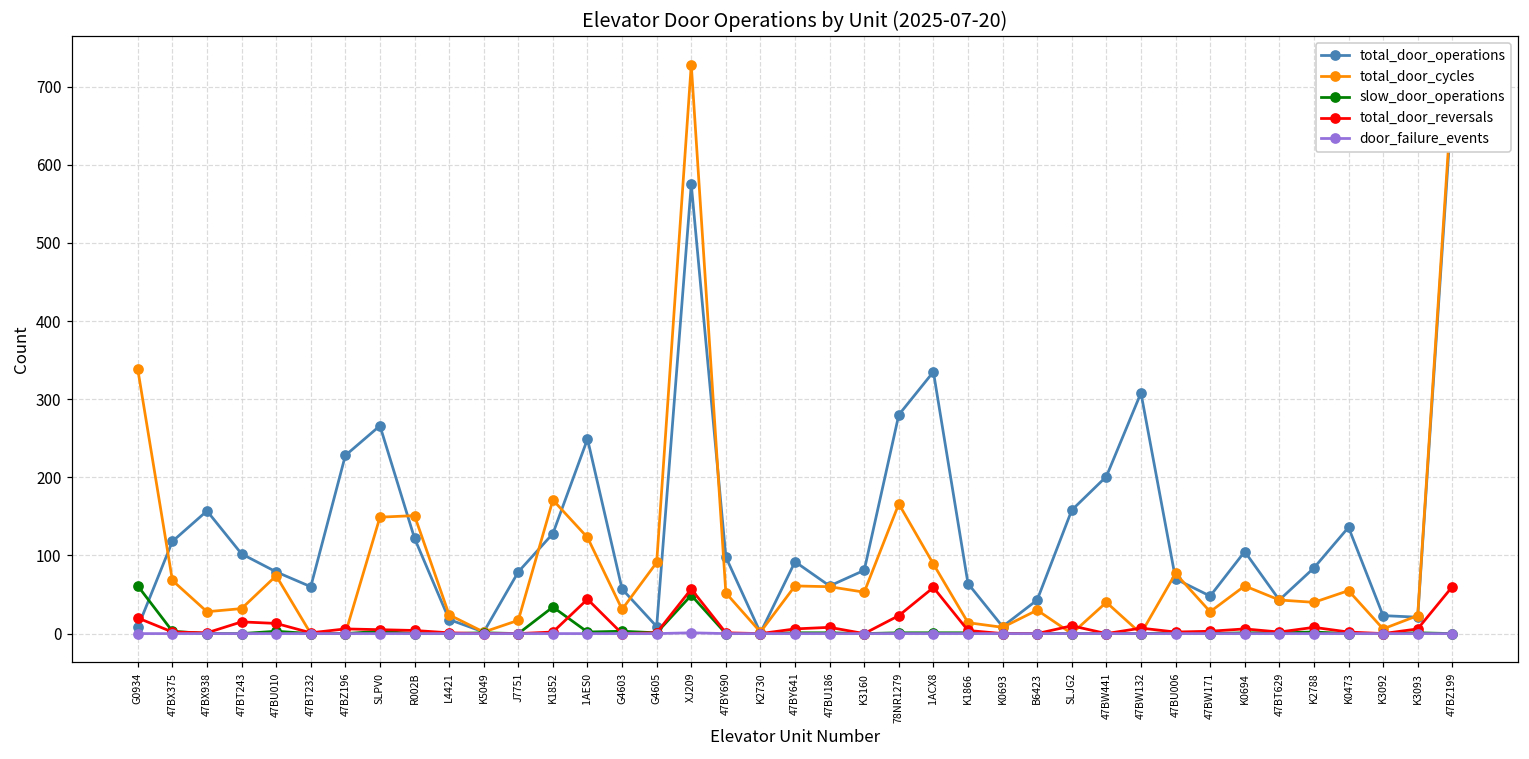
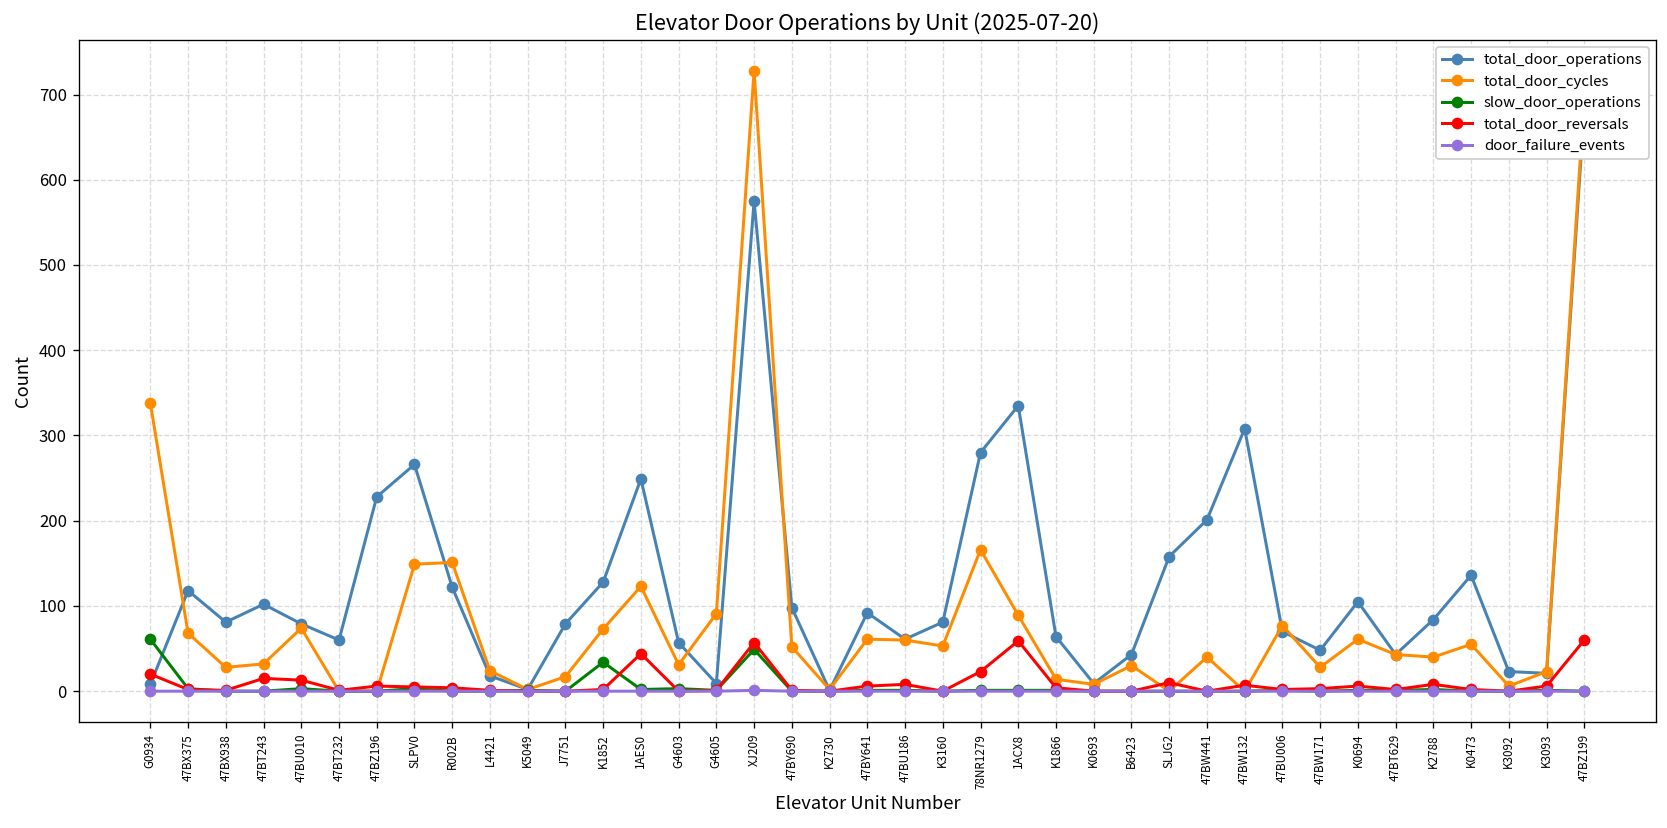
total_door_operations, 47BX938: 160 -> 80
total_door_cycles, K1852: 170 -> 70
